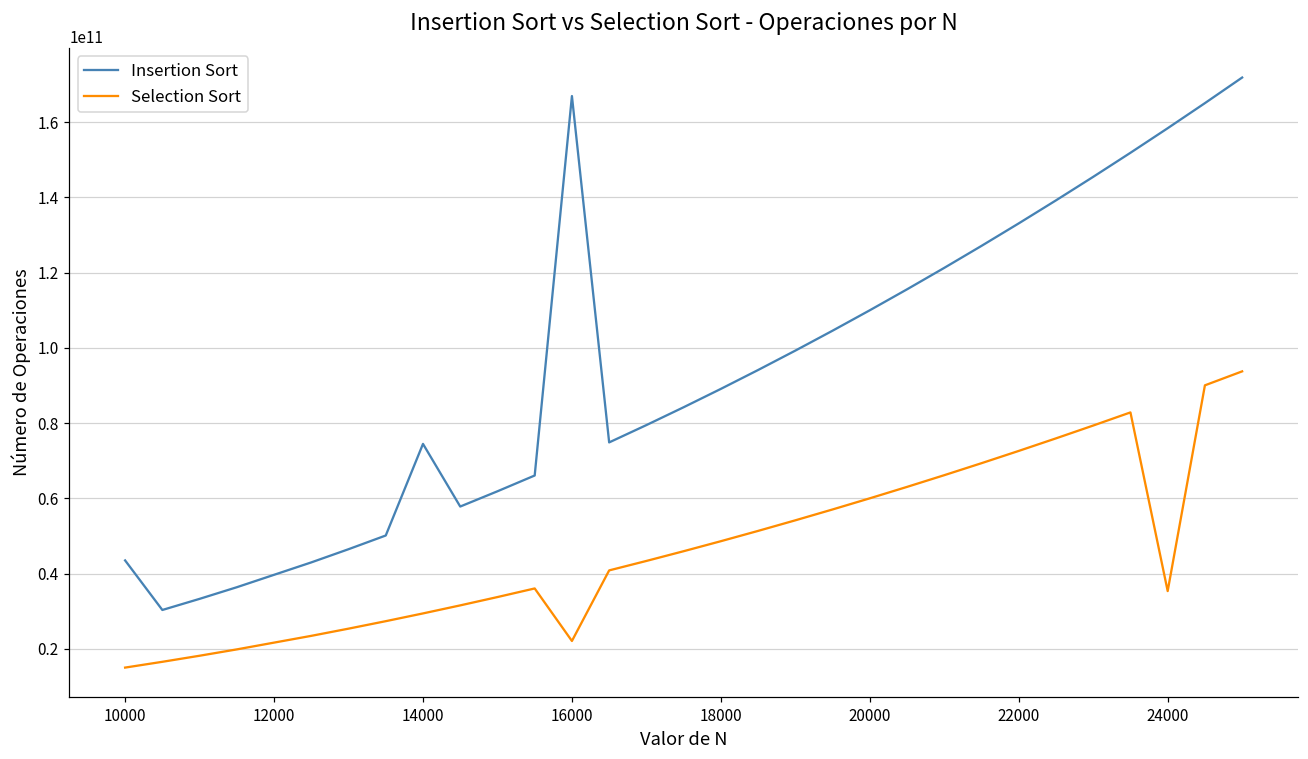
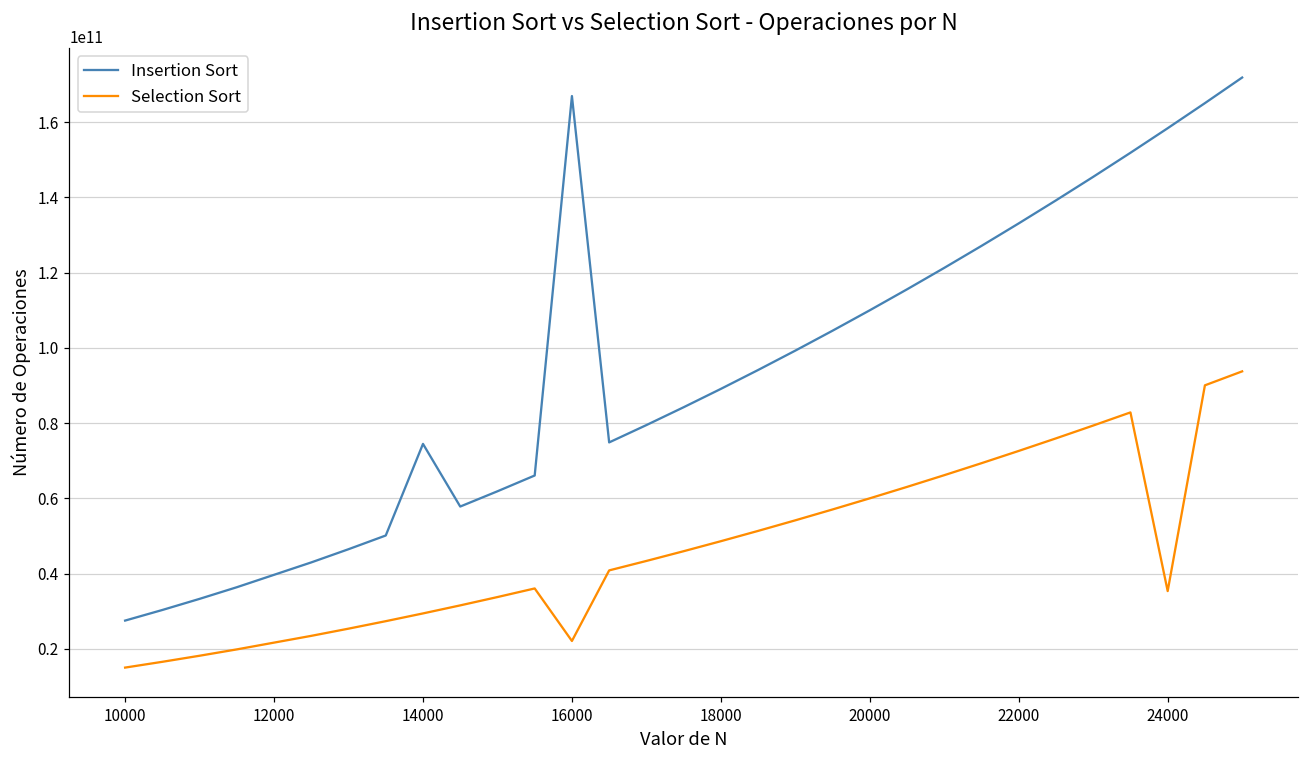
Insertion Sort, 10000: 44000000000 -> 28000000000
